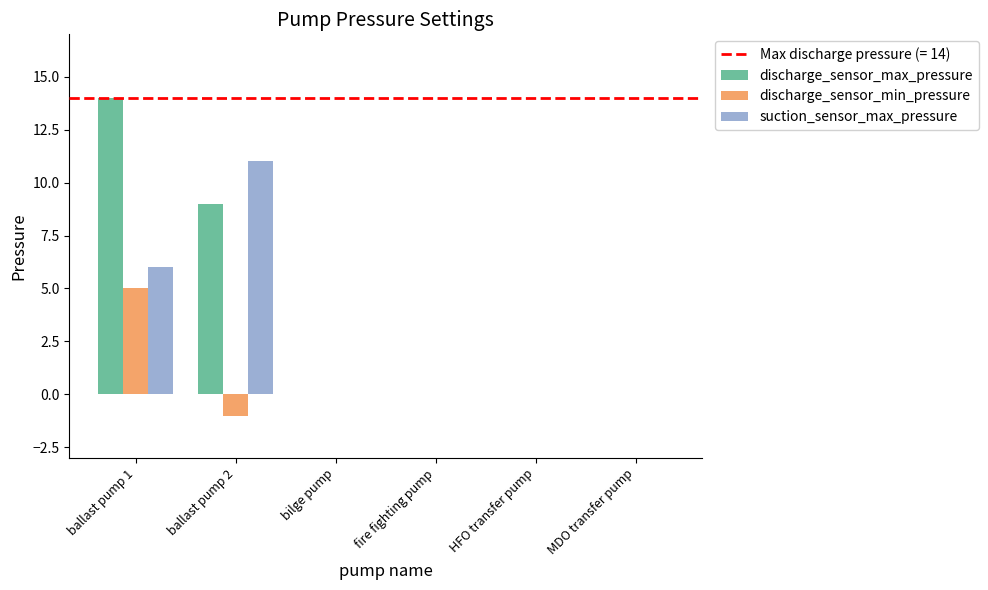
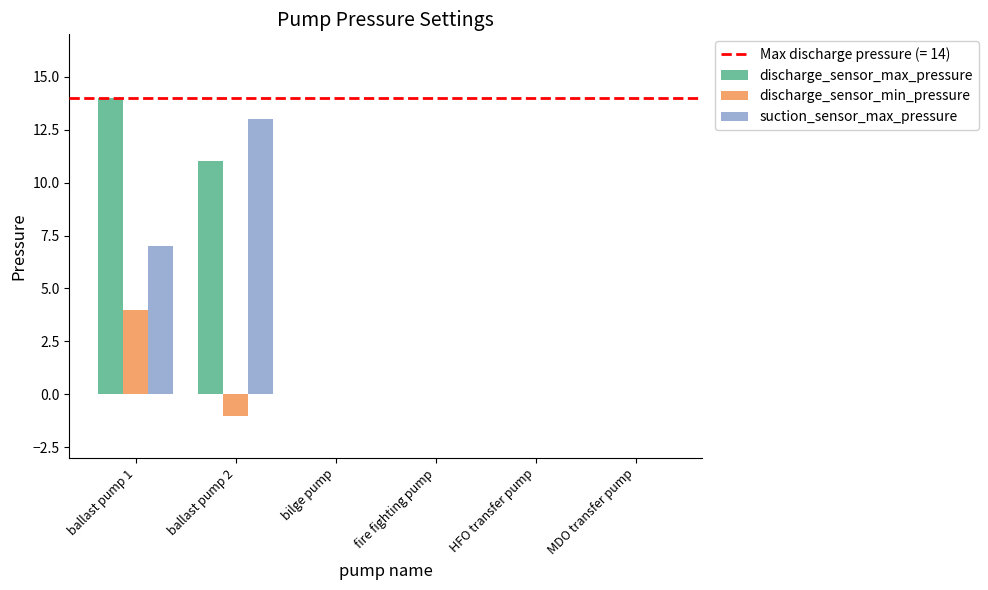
discharge_sensor_min_pressure, ballast pump 1: 5 -> 4
suction_sensor_max_pressure, ballast pump 1: 6 -> 7
discharge_sensor_max_pressure, ballast pump 2: 9 -> 11
suction_sensor_max_pressure, ballast pump 2: 11 -> 13
